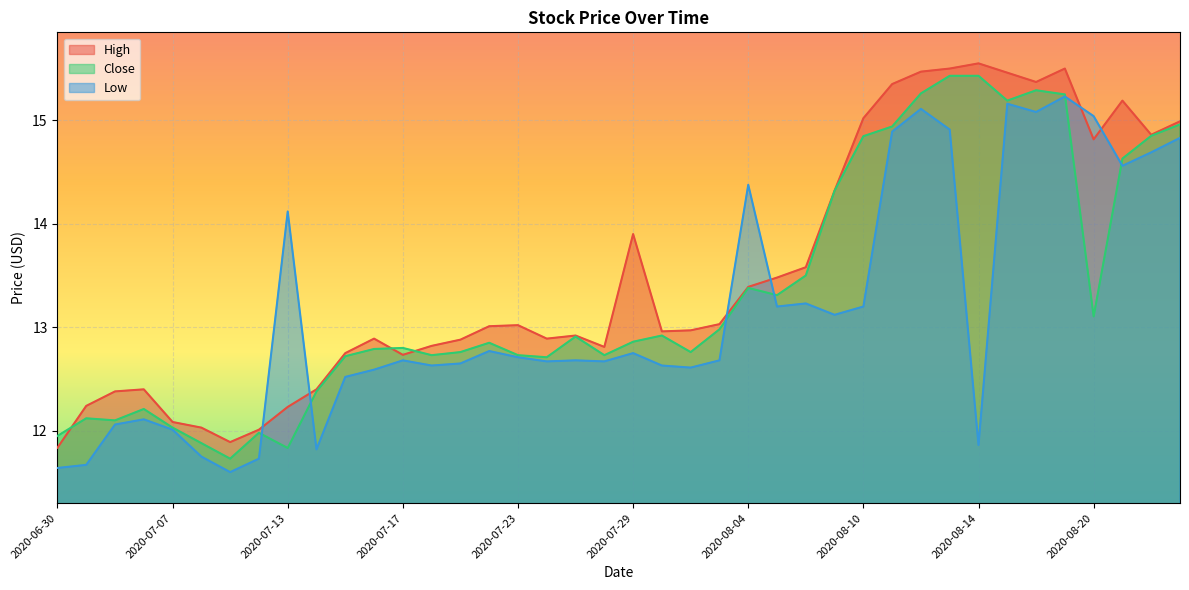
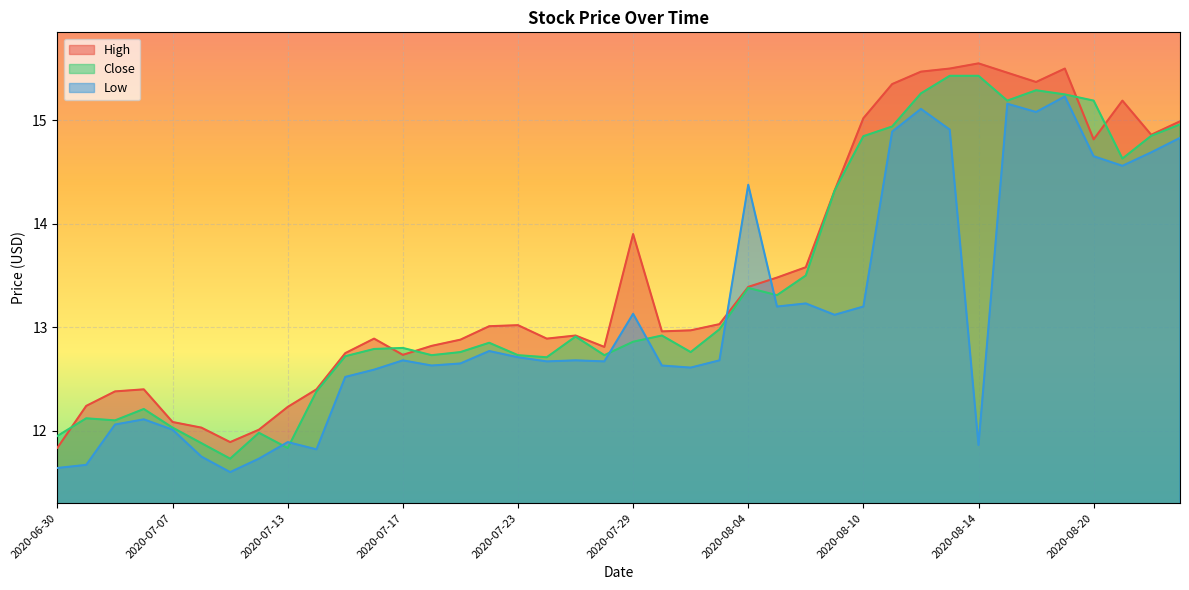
Low, 2020-07-13: 14.12 -> 11.89
Low, 2020-07-29: 12.75 -> 13.13
Close, 2020-08-20: 13.10 -> 15.19
Low, 2020-08-20: 15.04 -> 14.65
